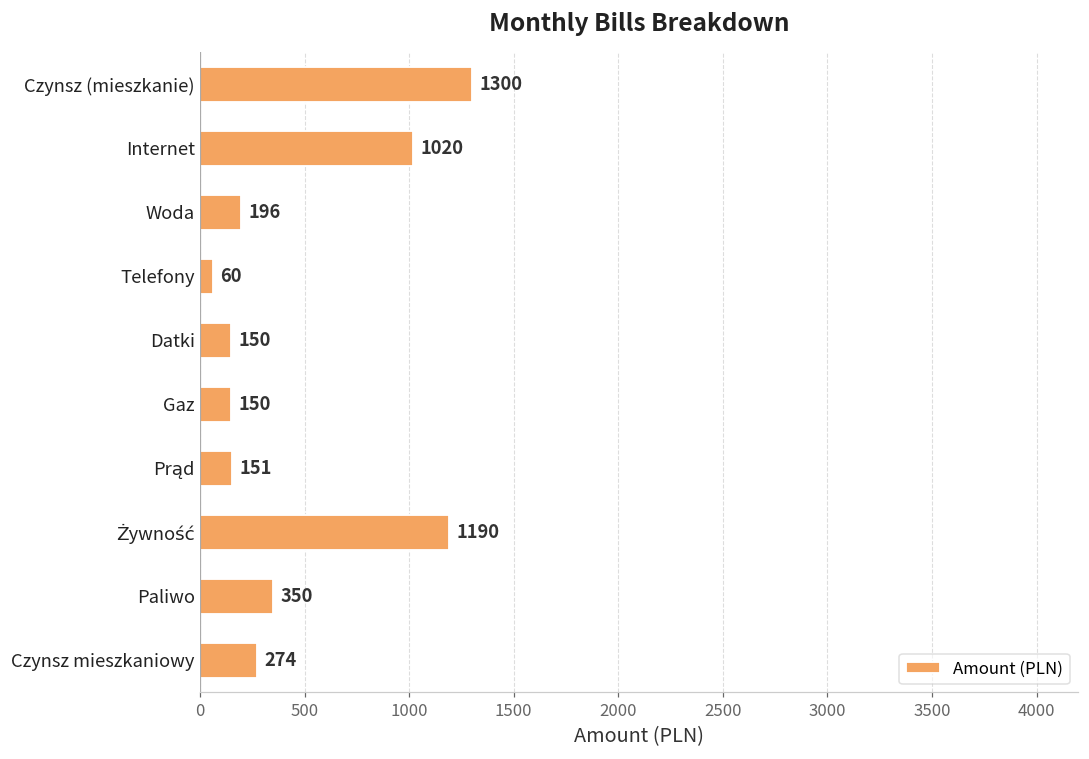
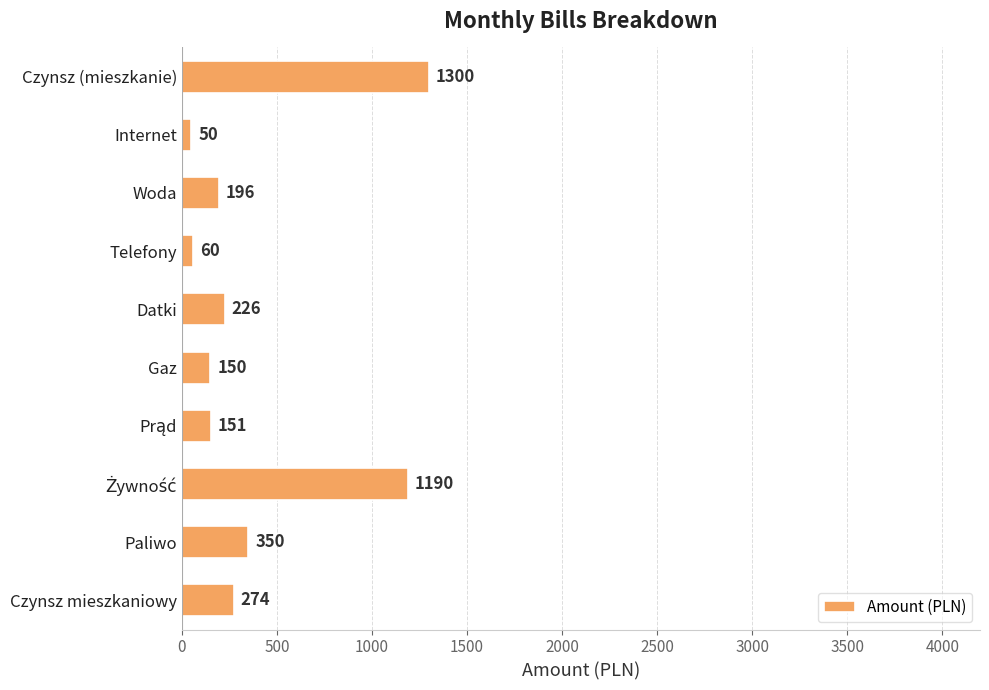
Internet: 1020 -> 50
Datki: 150 -> 226
